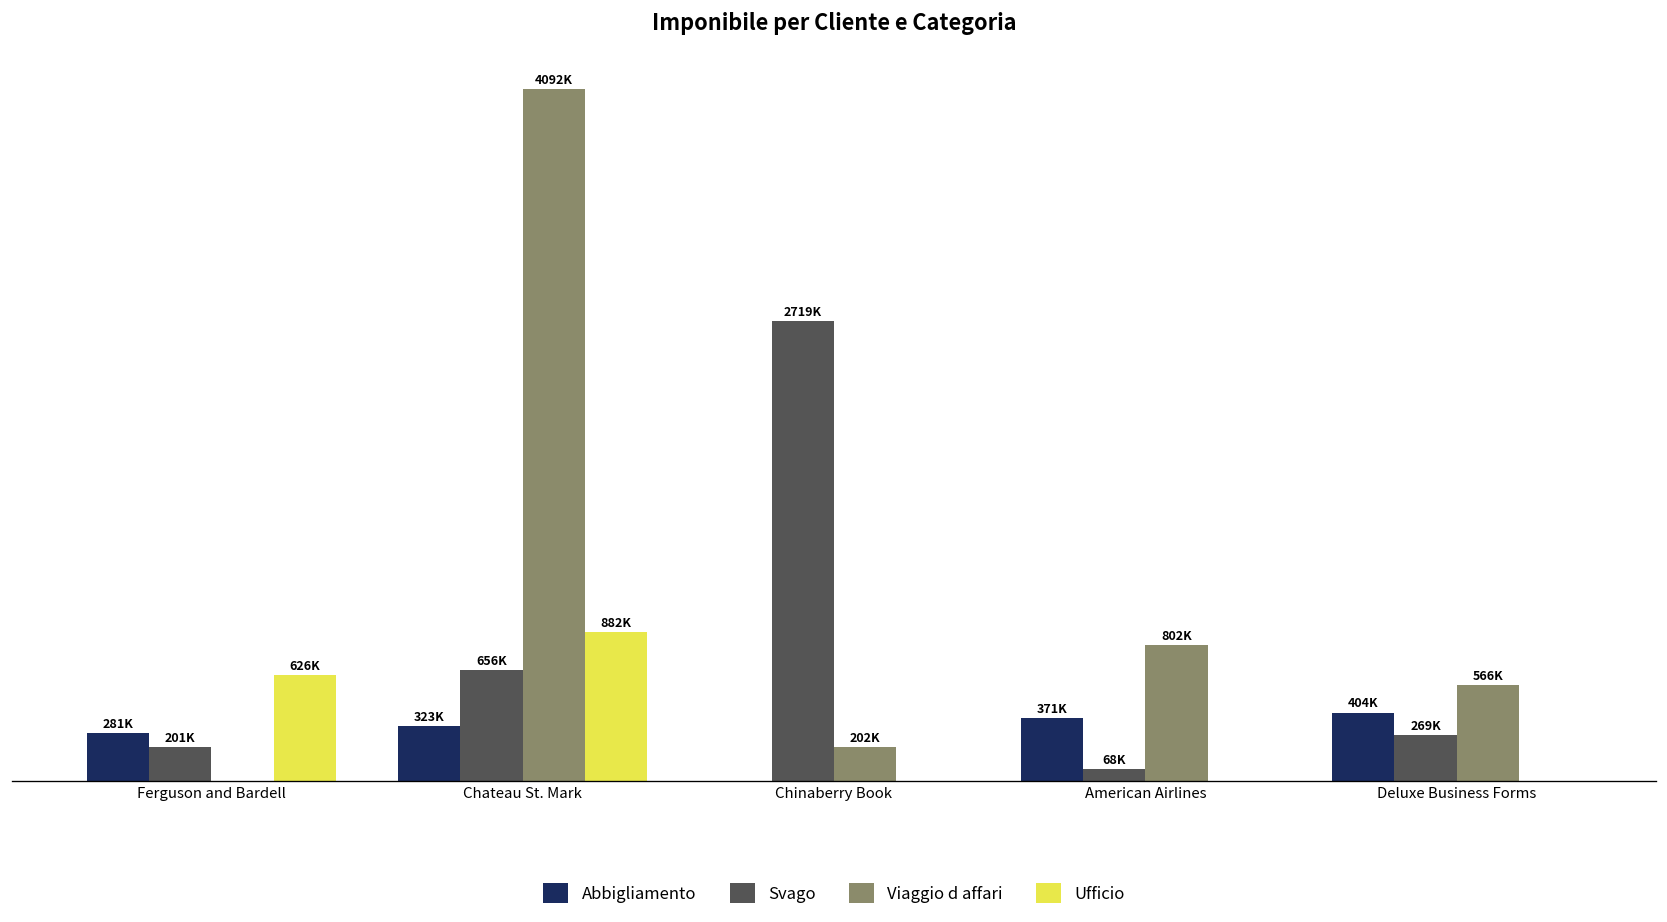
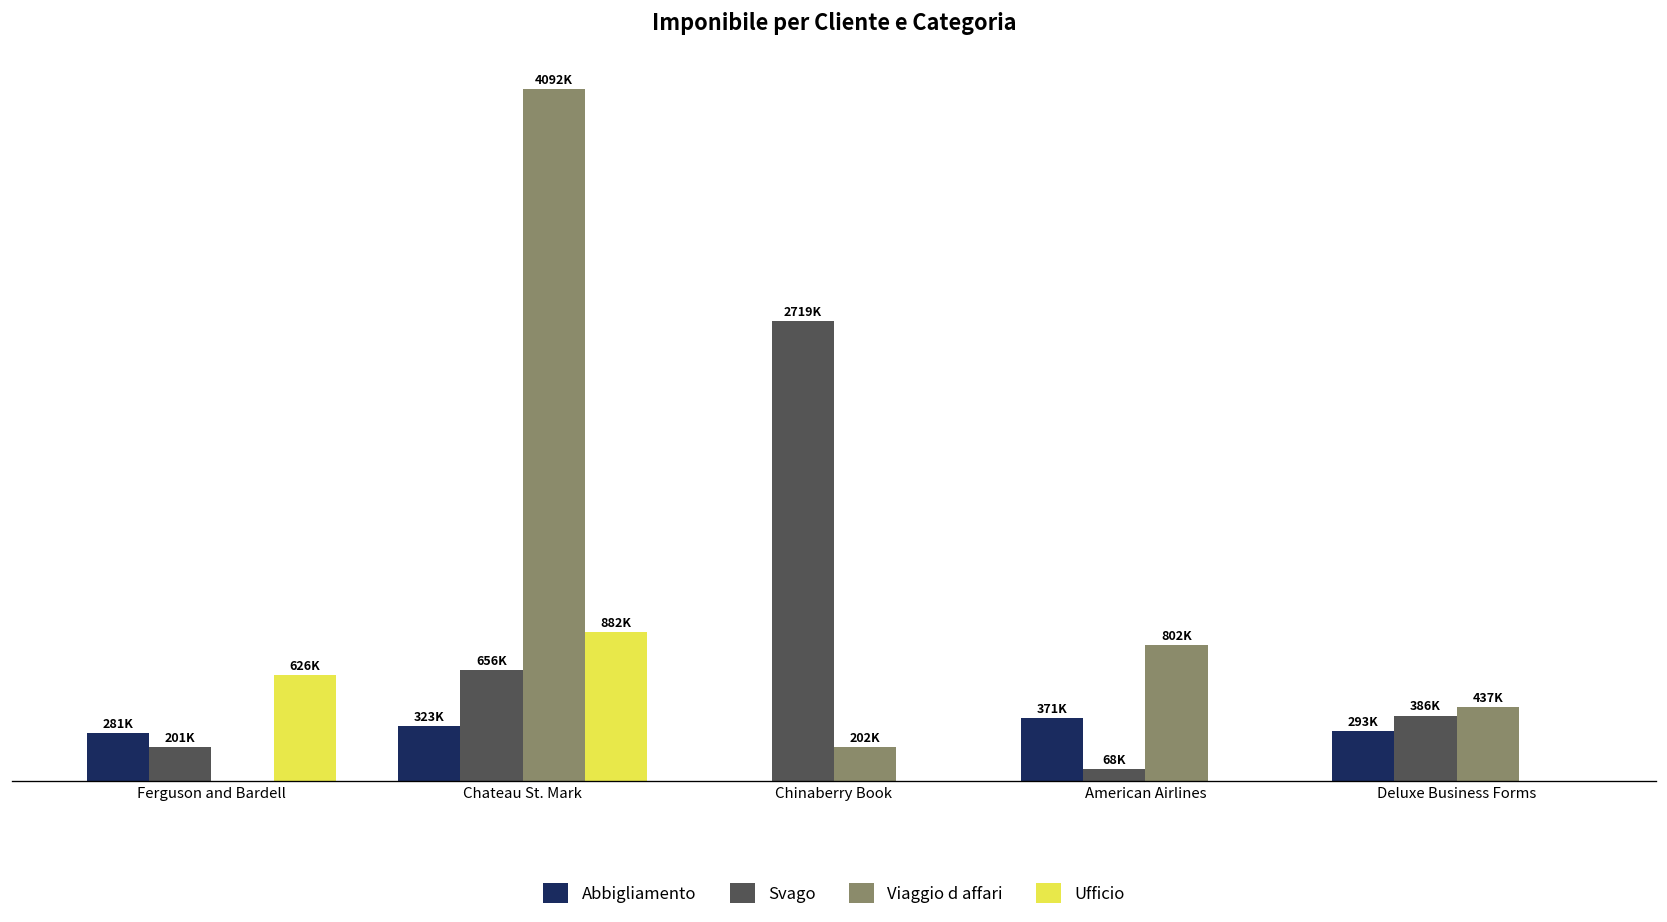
Abbigliamento, Deluxe Business Forms: 404K -> 293K
Svago, Deluxe Business Forms: 269K -> 386K
Viaggio d affari, Deluxe Business Forms: 566K -> 437K
